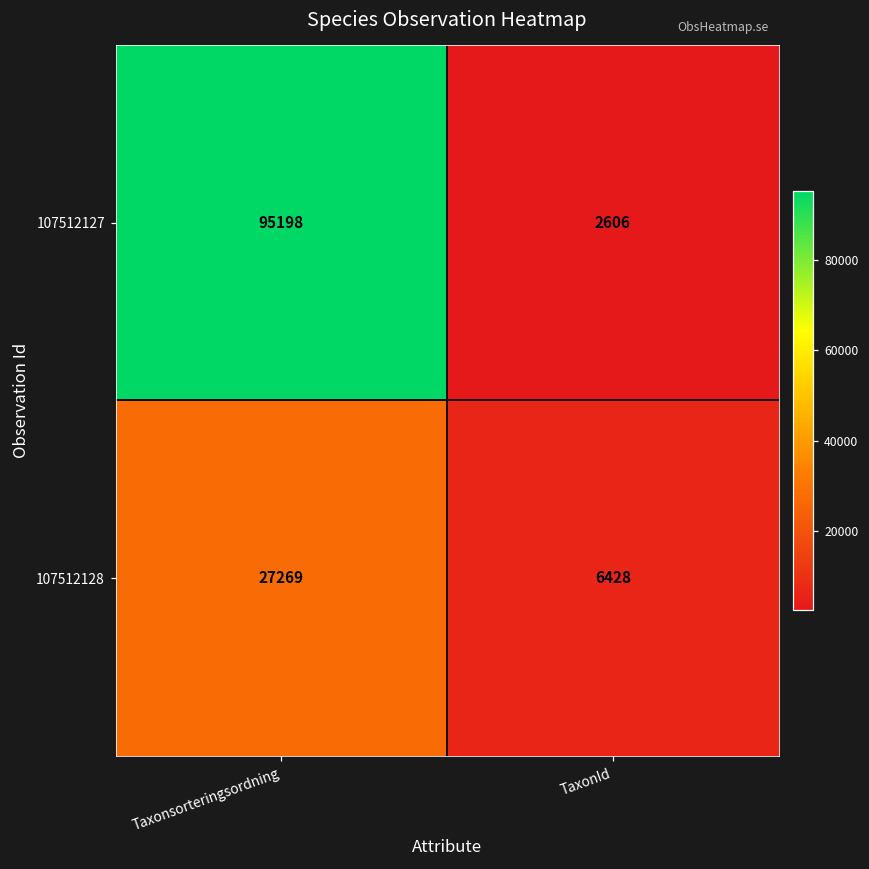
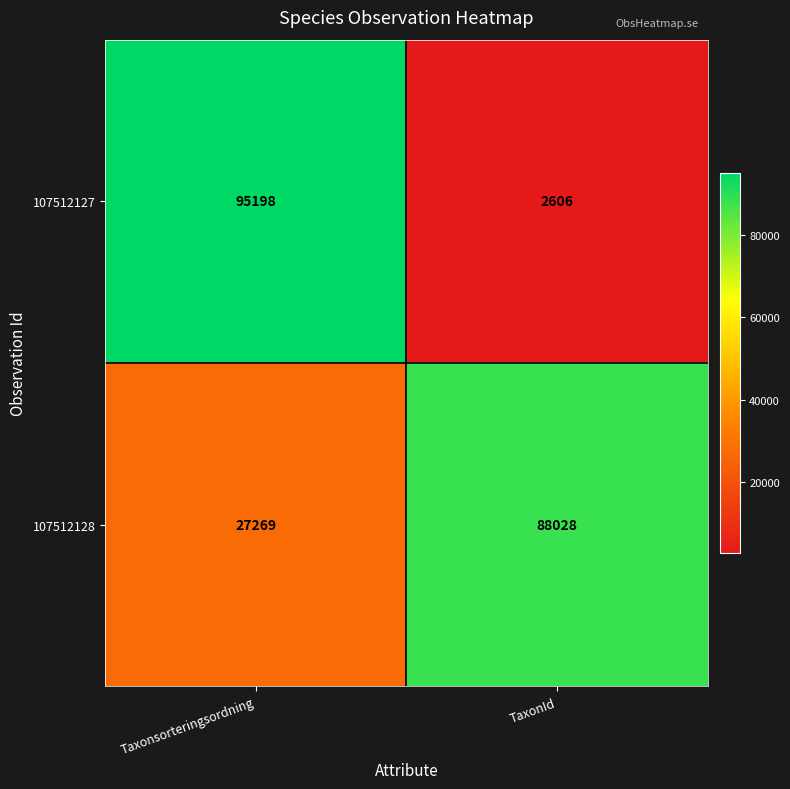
107512128, TaxonId: 6428 -> 88028
